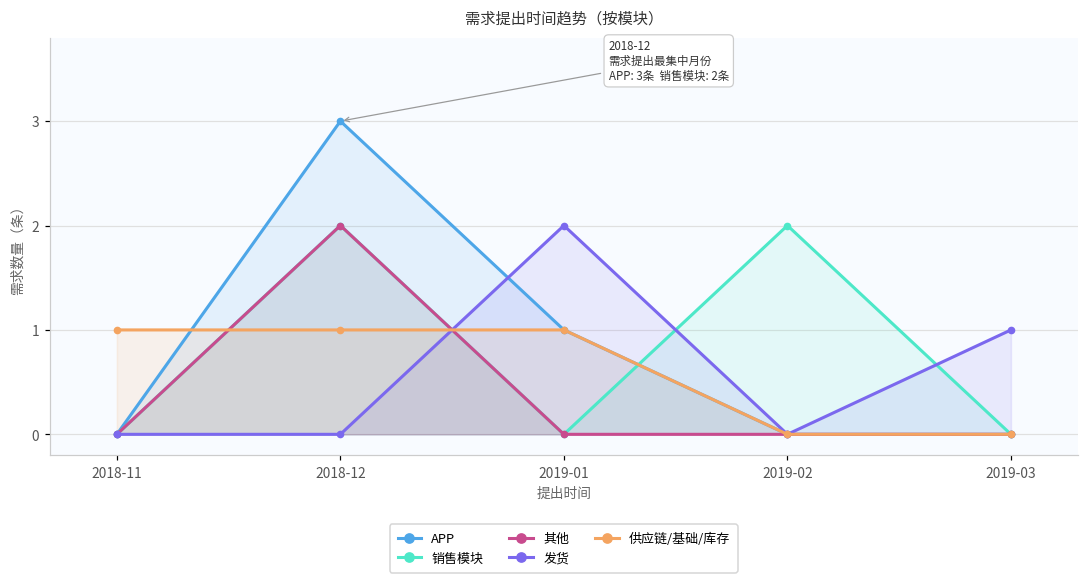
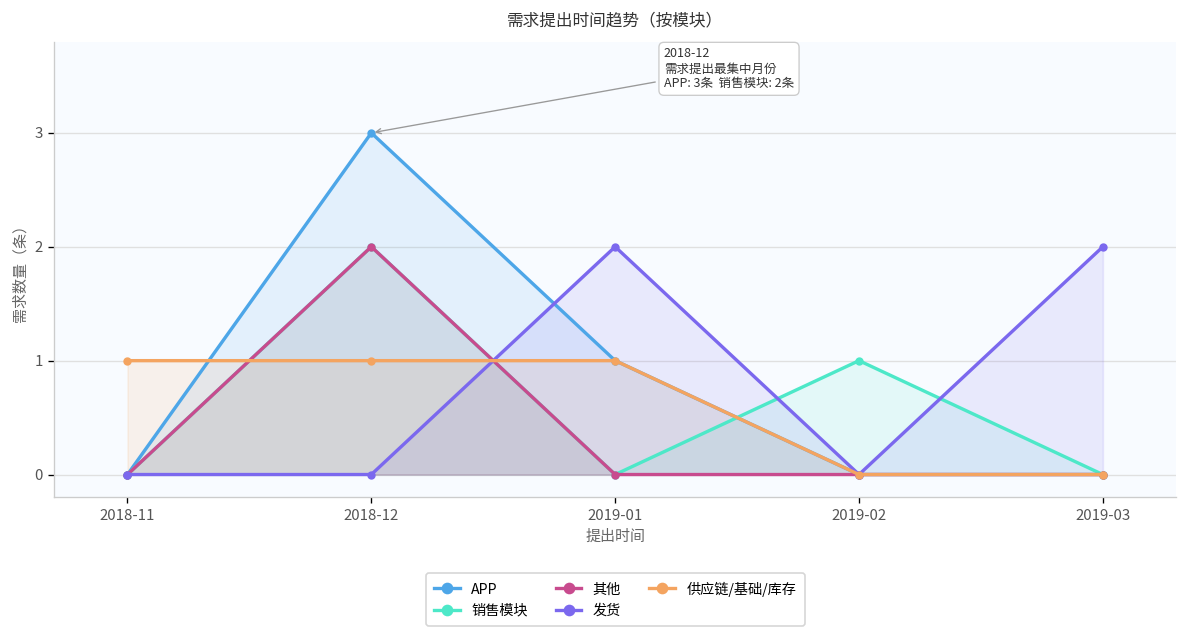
销售模块, 2019-02: 2 -> 1
发货, 2019-03: 1 -> 2
